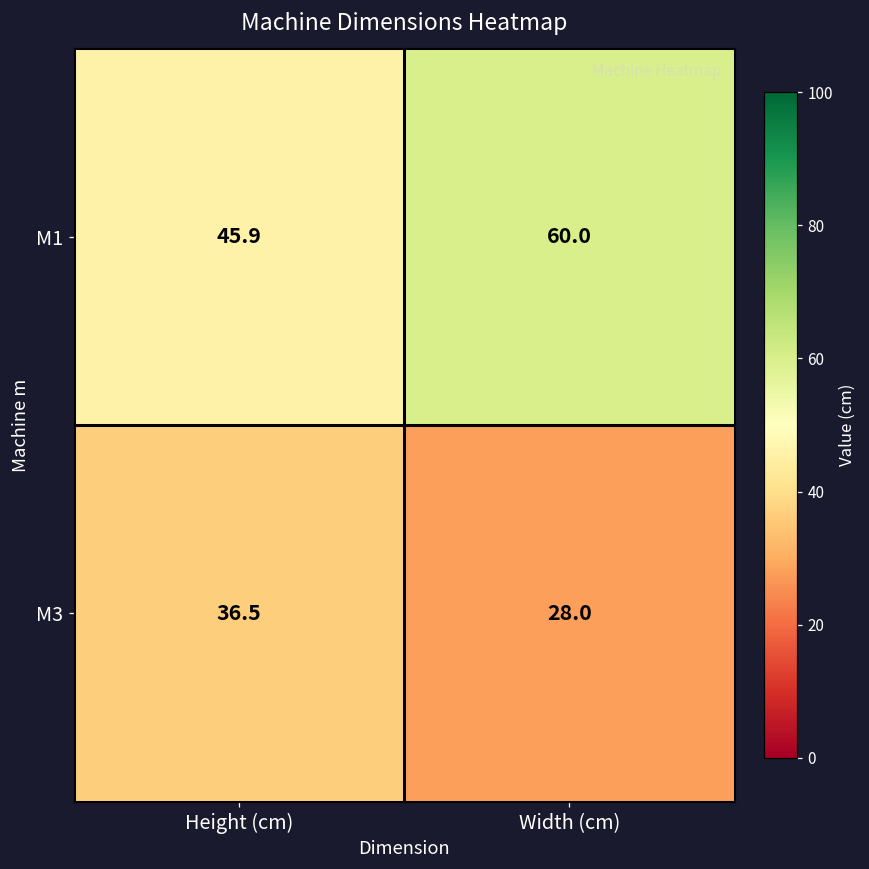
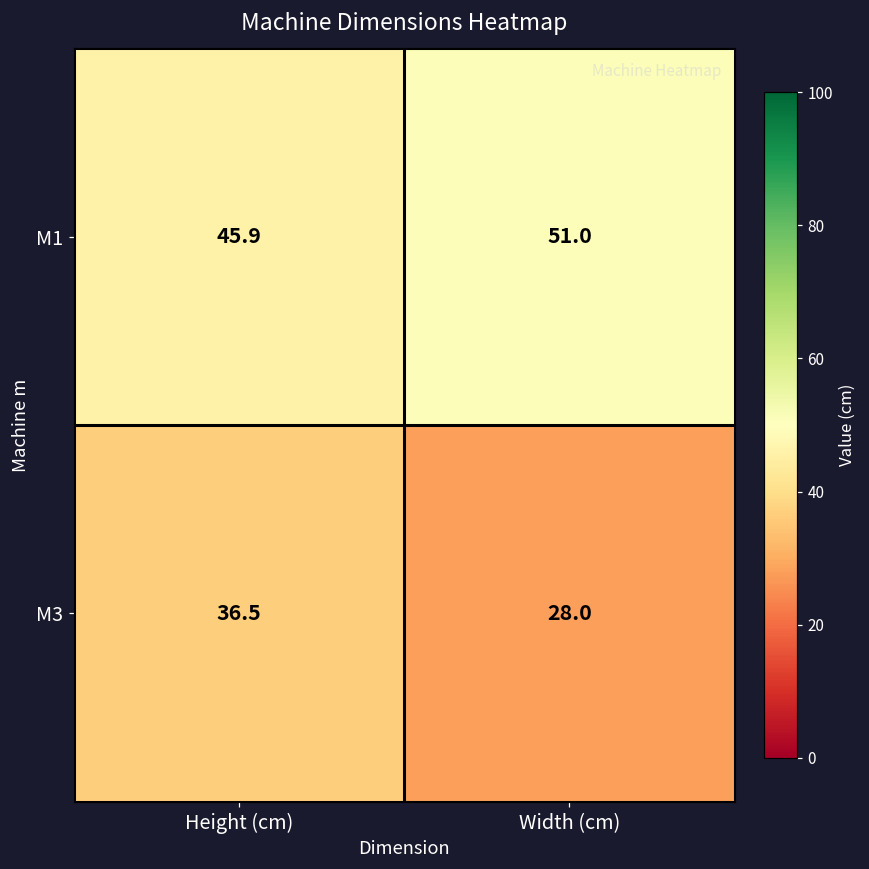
M1, Width (cm): 60.0 -> 51.0
